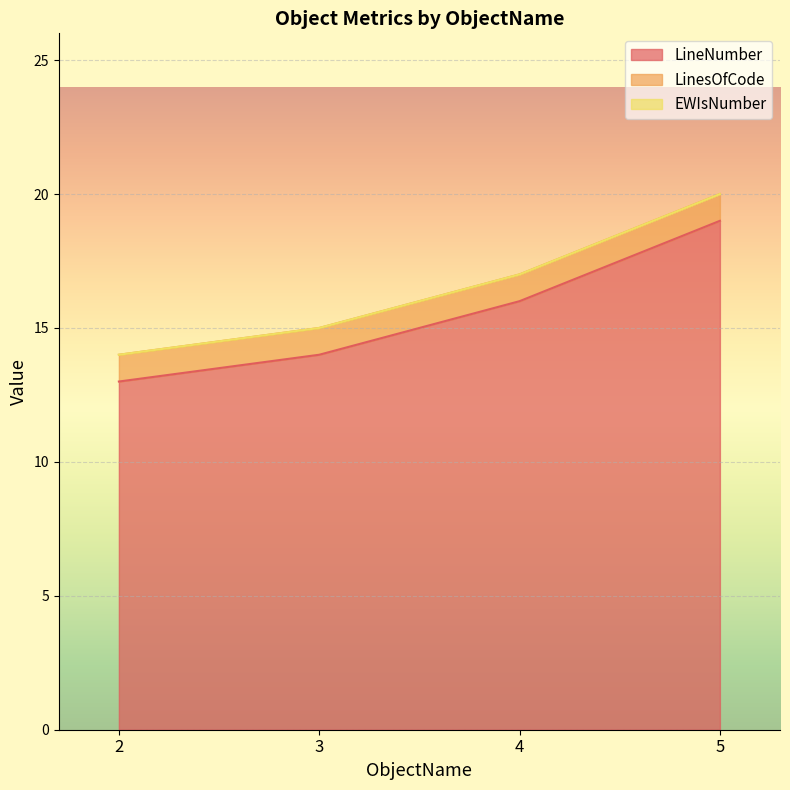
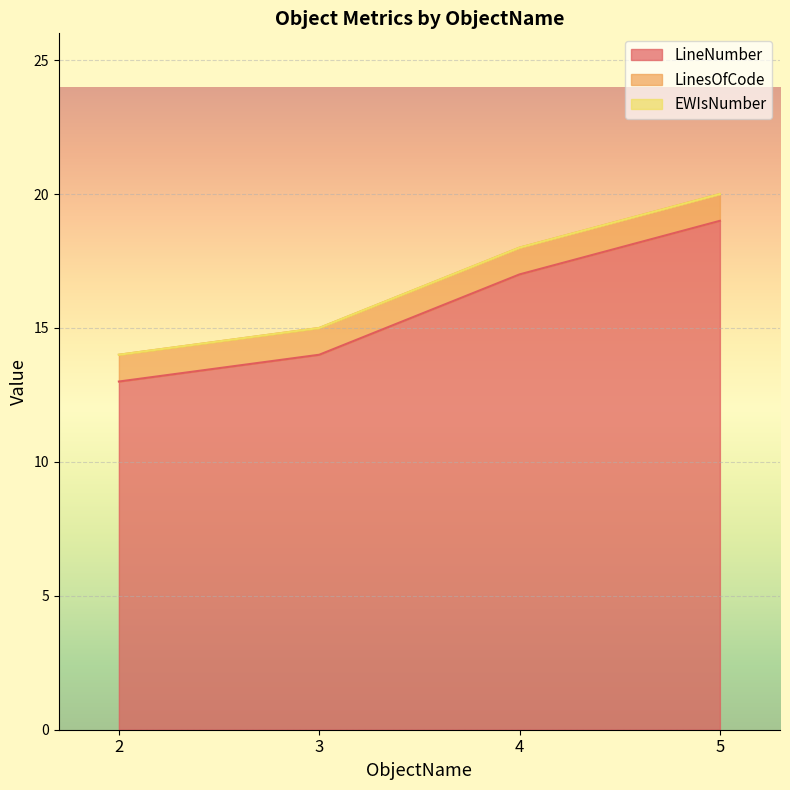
LineNumber, 4: 16 -> 17
